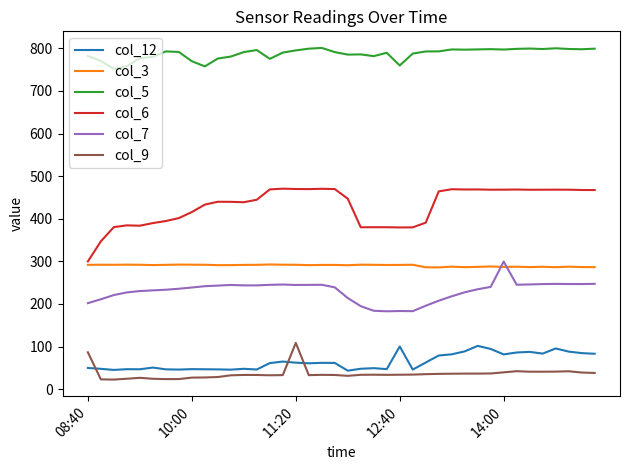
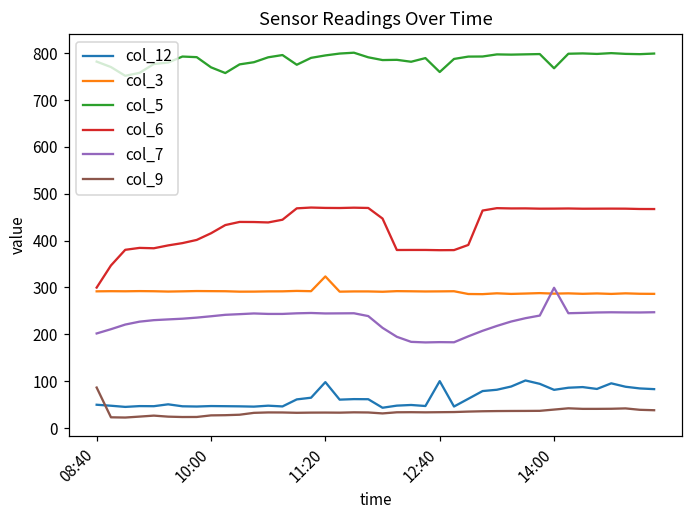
col_12, 11:20: 60 -> 100
col_3, 11:20: 290 -> 320
col_9, 11:20: 110 -> 30
col_5, 14:00: 800 -> 770
